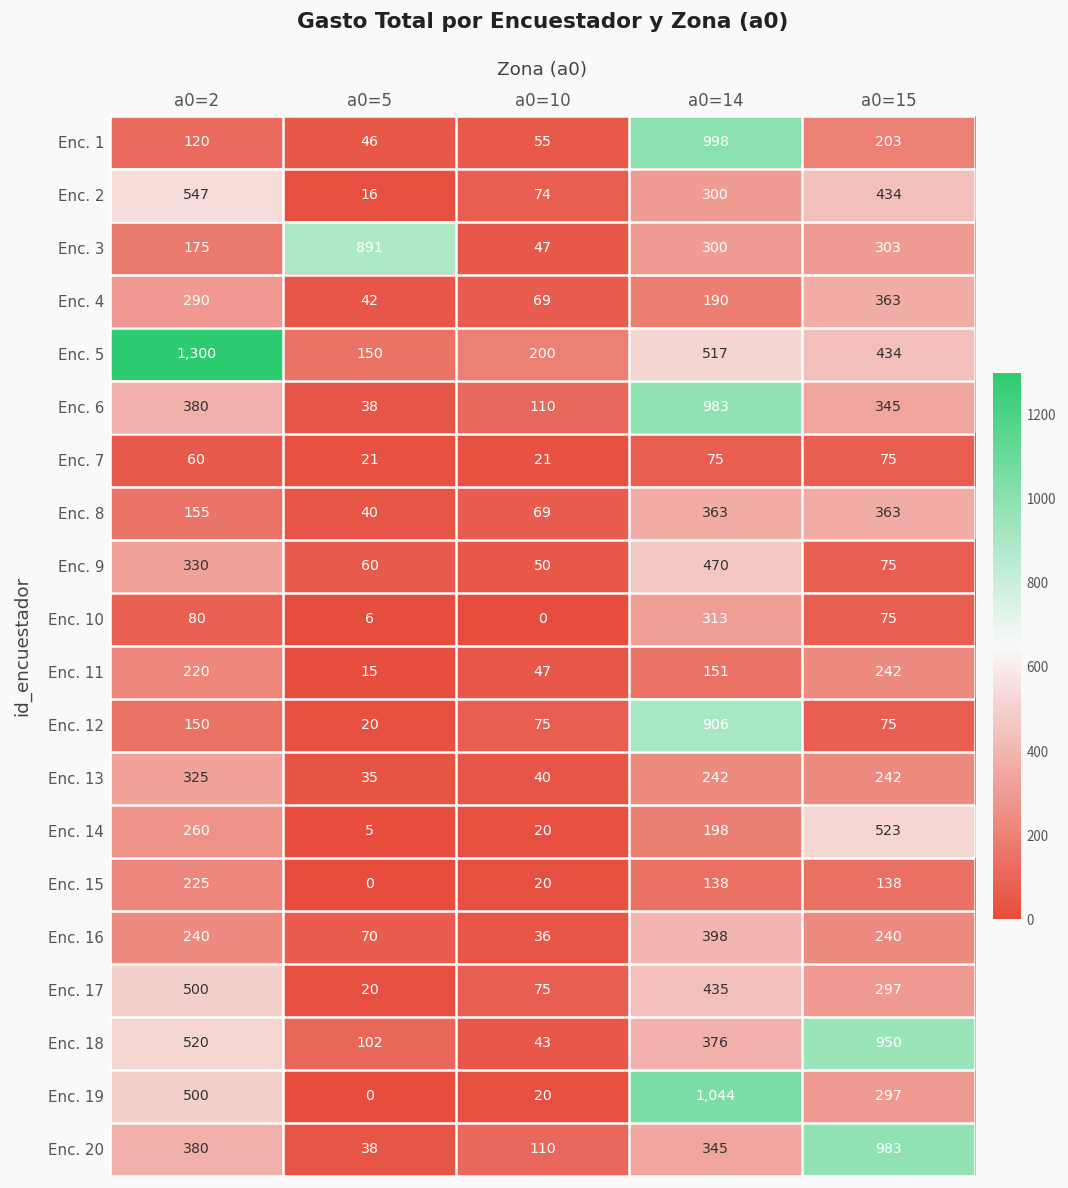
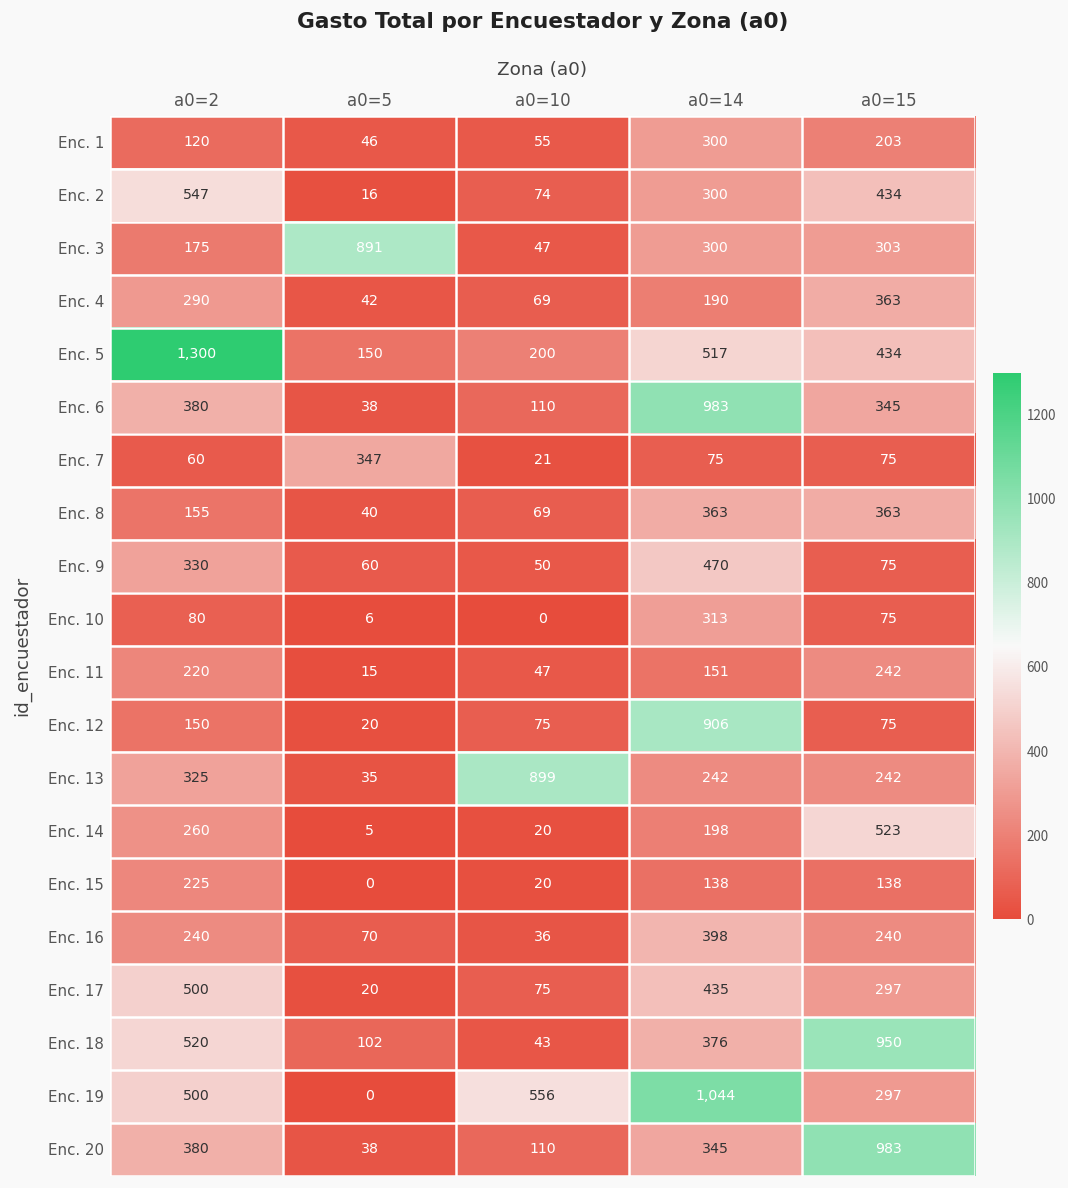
Enc. 1, a0=14: 998 -> 300
Enc. 7, a0=5: 21 -> 347
Enc. 13, a0=10: 40 -> 899
Enc. 19, a0=10: 20 -> 556
